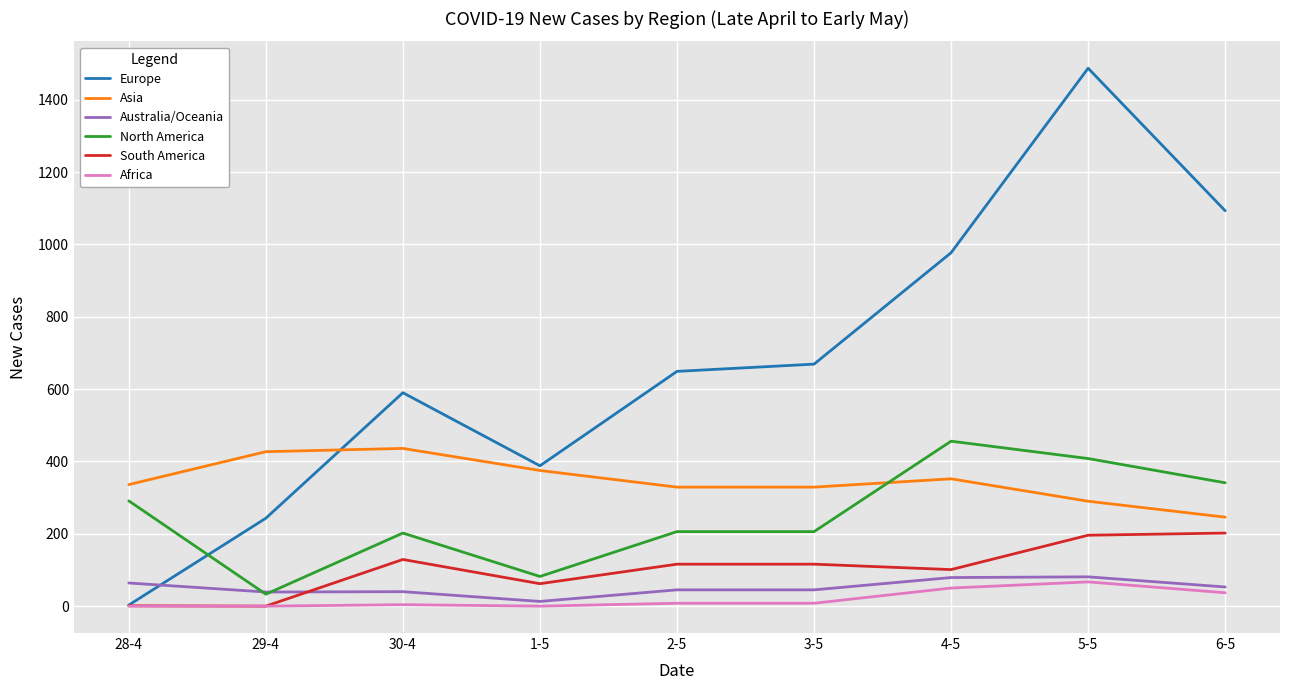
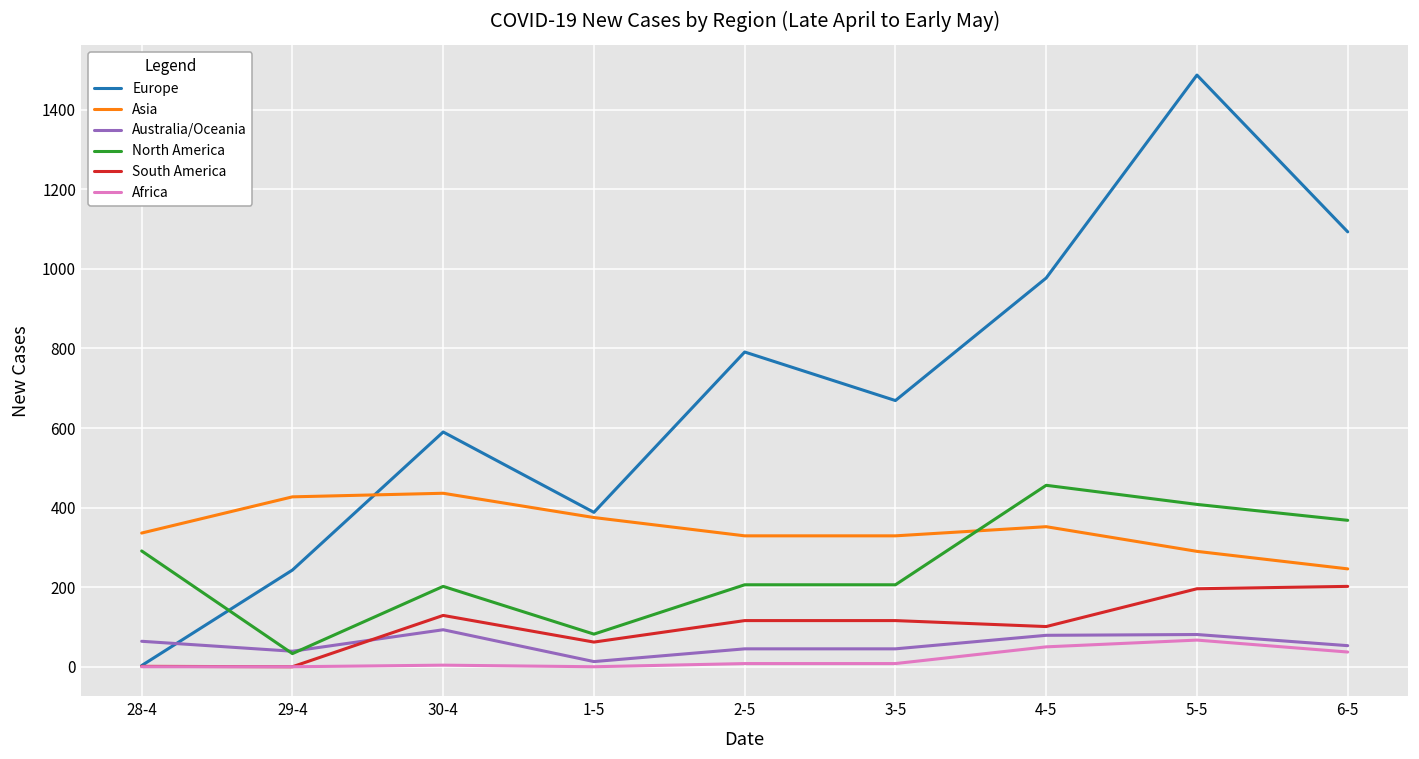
Australia/Oceania, 30-4: 40 -> 90
Europe, 2-5: 650 -> 790
North America, 6-5: 340 -> 370
